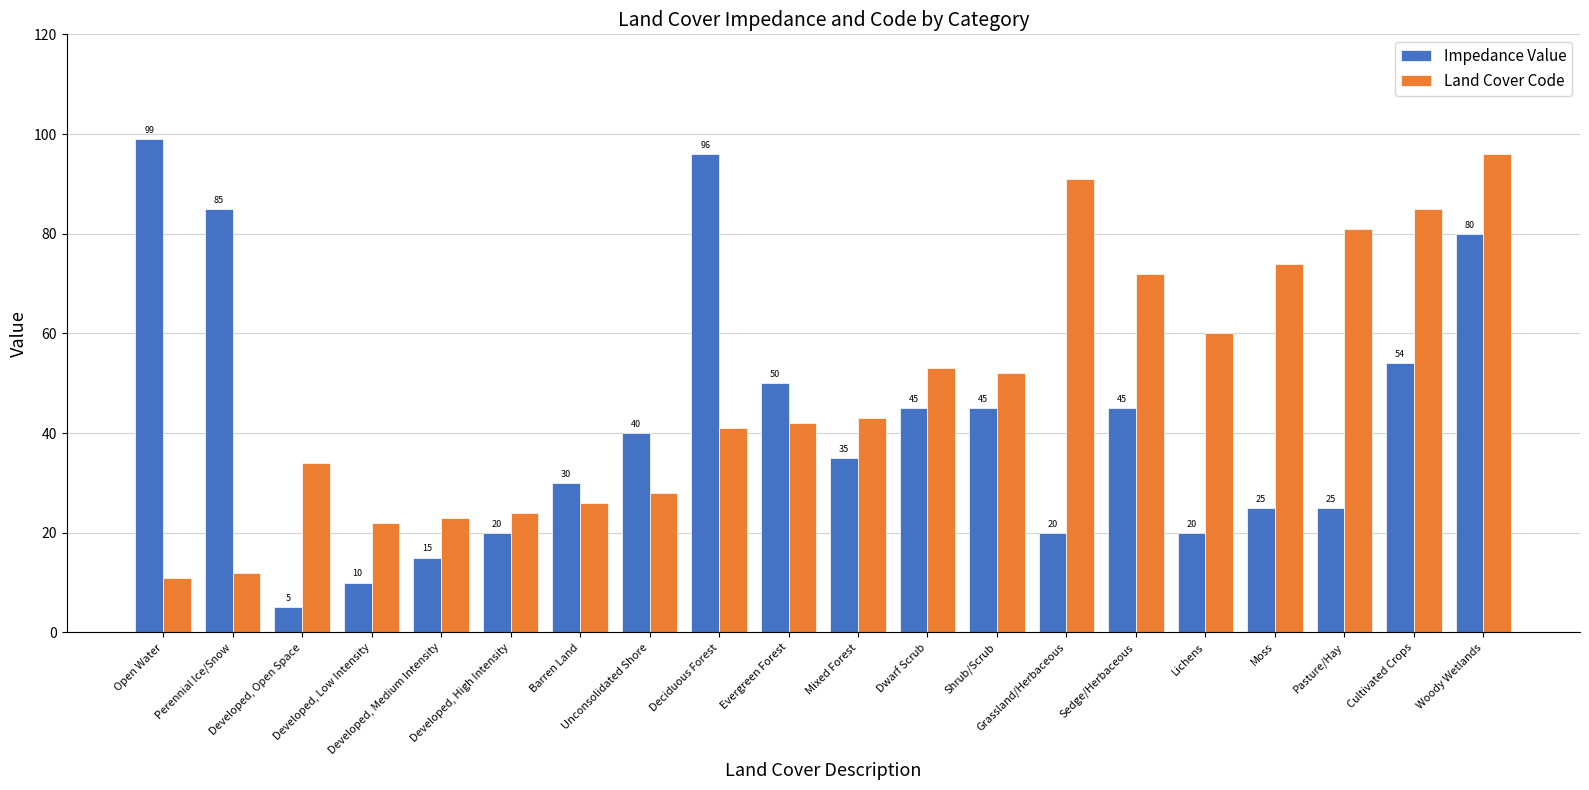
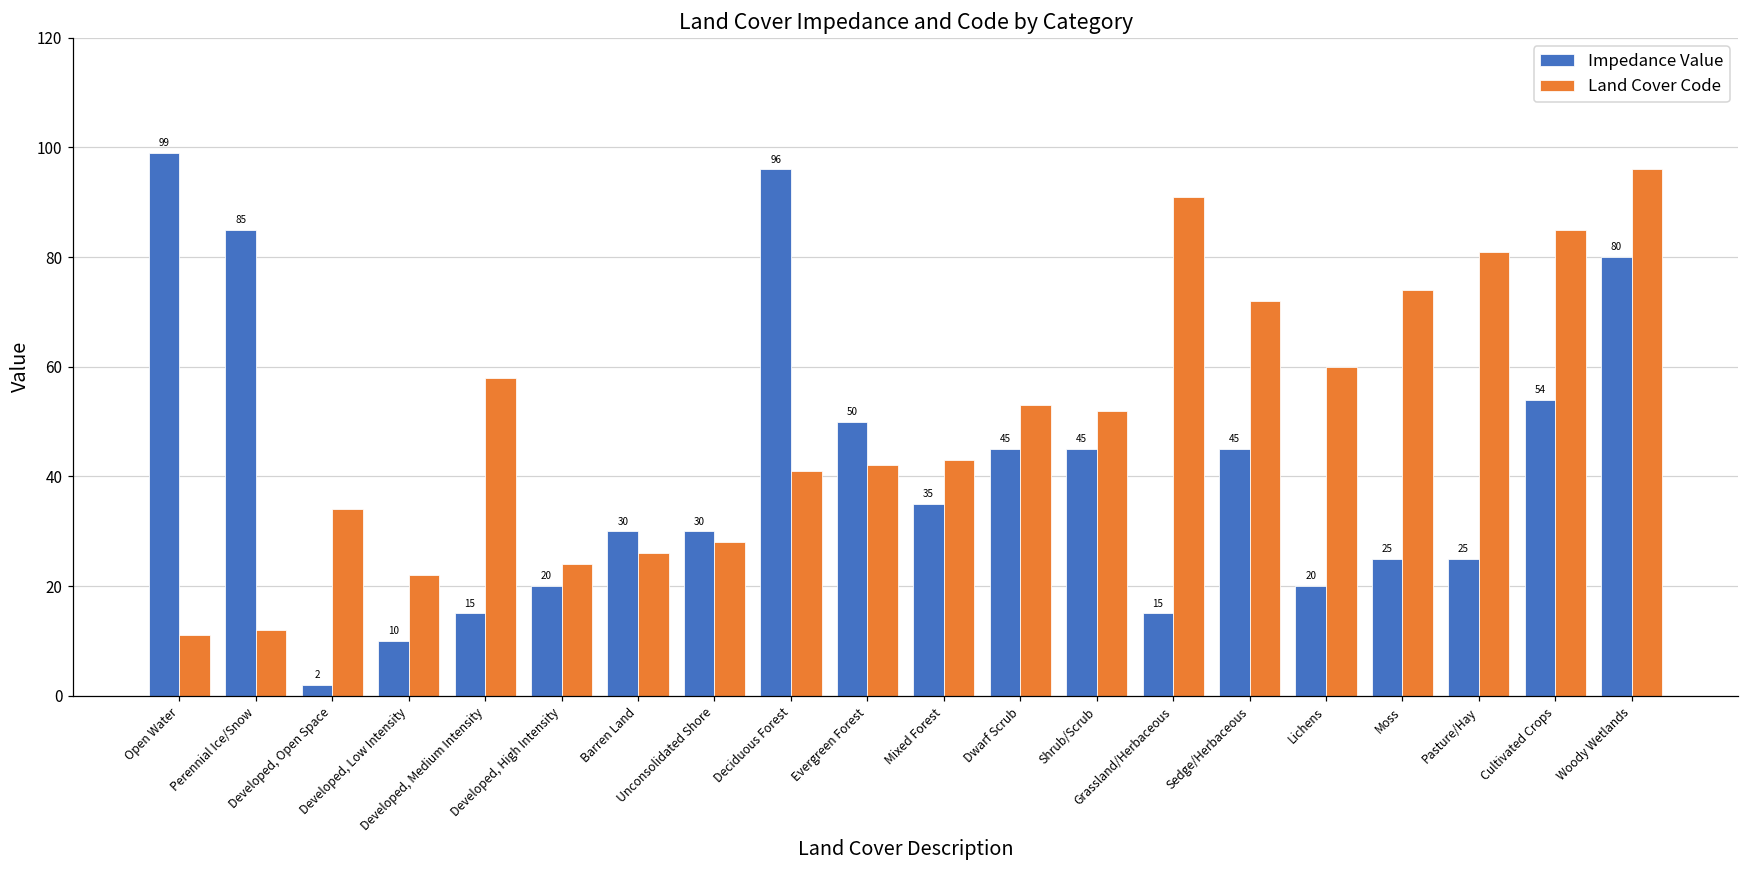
Impedance Value, Developed, Open Space: 5 -> 2
Land Cover Code, Developed, Medium Intensity: 23 -> 58
Impedance Value, Unconsolidated Shore: 40 -> 30
Impedance Value, Grassland/Herbaceous: 20 -> 15
